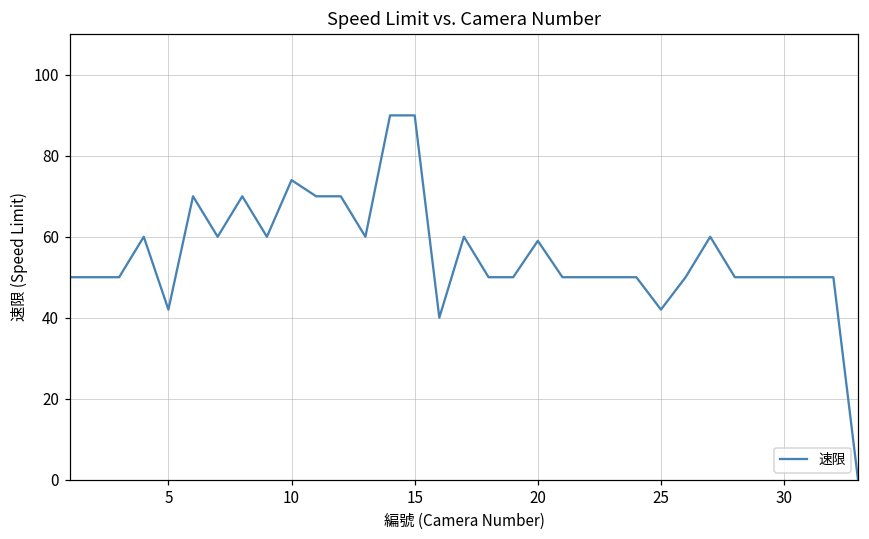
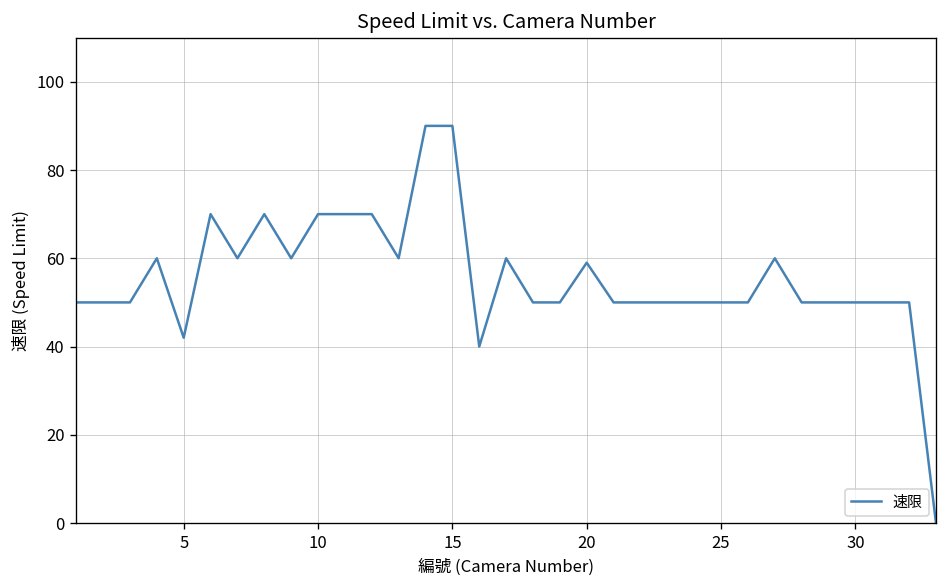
10: 74 -> 70
25: 42 -> 50
